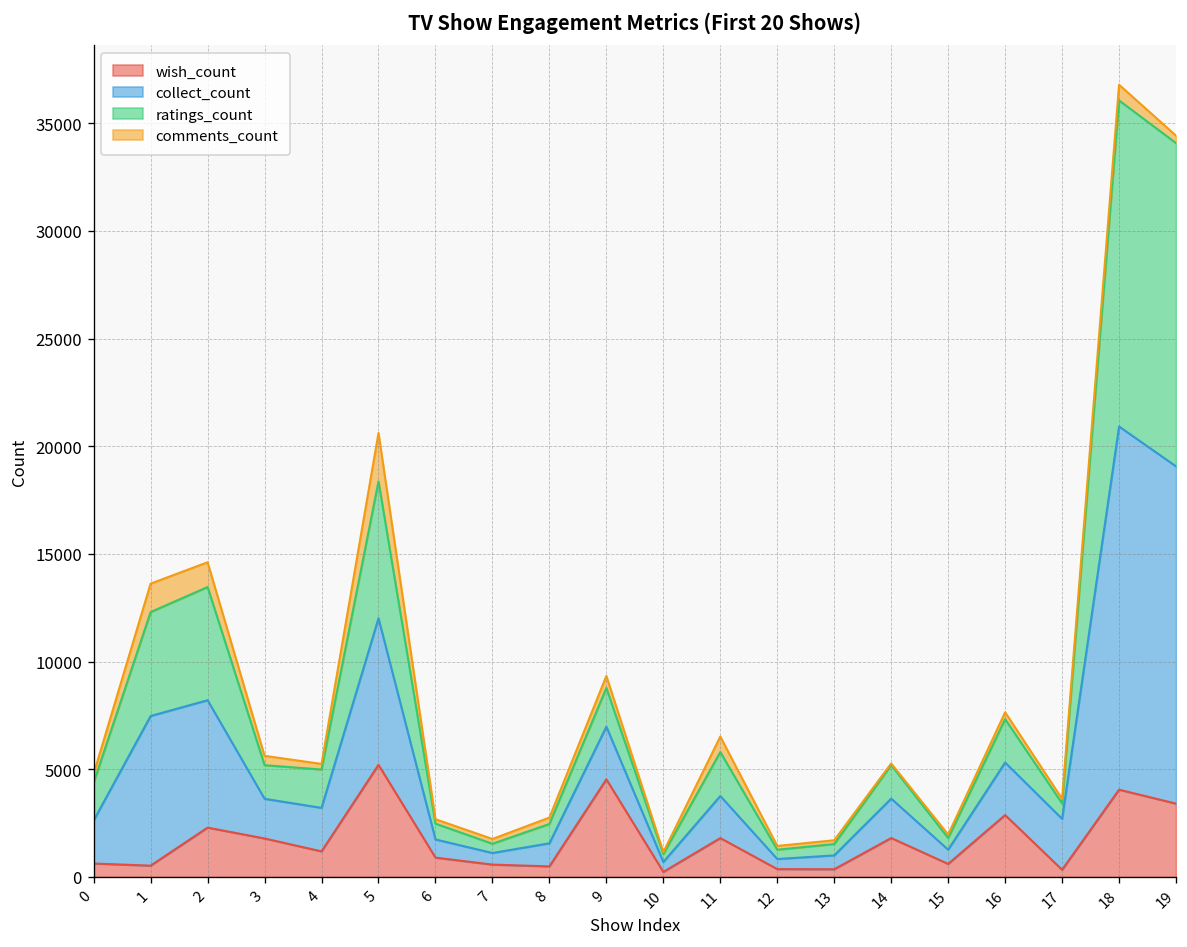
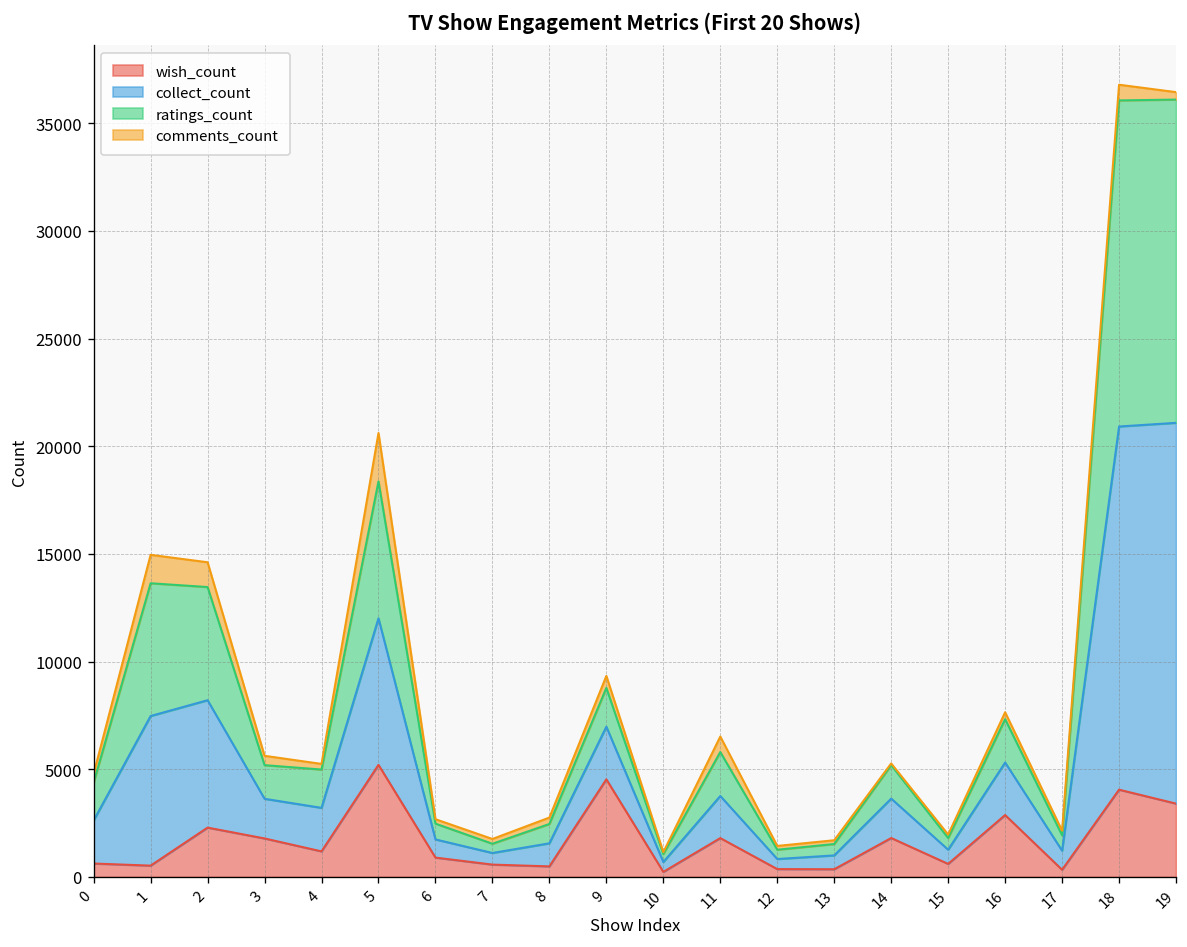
ratings_count, 1: 4800 -> 6200
collect_count, 17: 2400 -> 900
collect_count, 19: 15700 -> 17700
